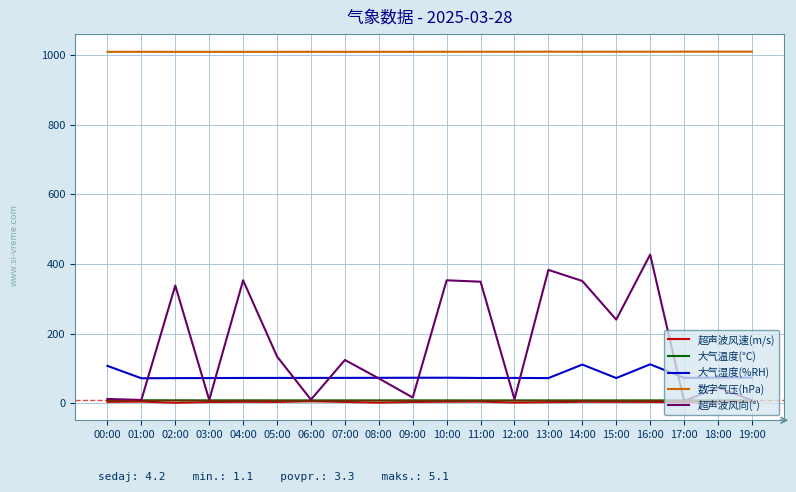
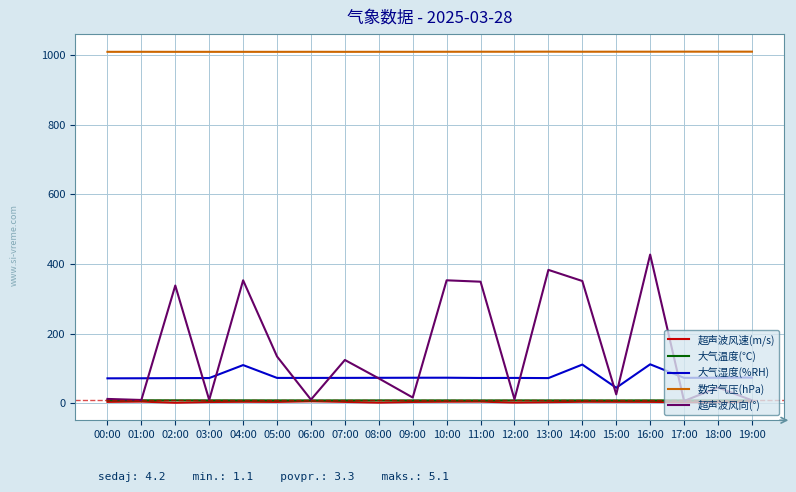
大气湿度(%RH), 00:00: 110 -> 70
大气湿度(%RH), 04:00: 70 -> 110
大气湿度(%RH), 15:00: 70 -> 40
超声波风向(°), 15:00: 240 -> 30
